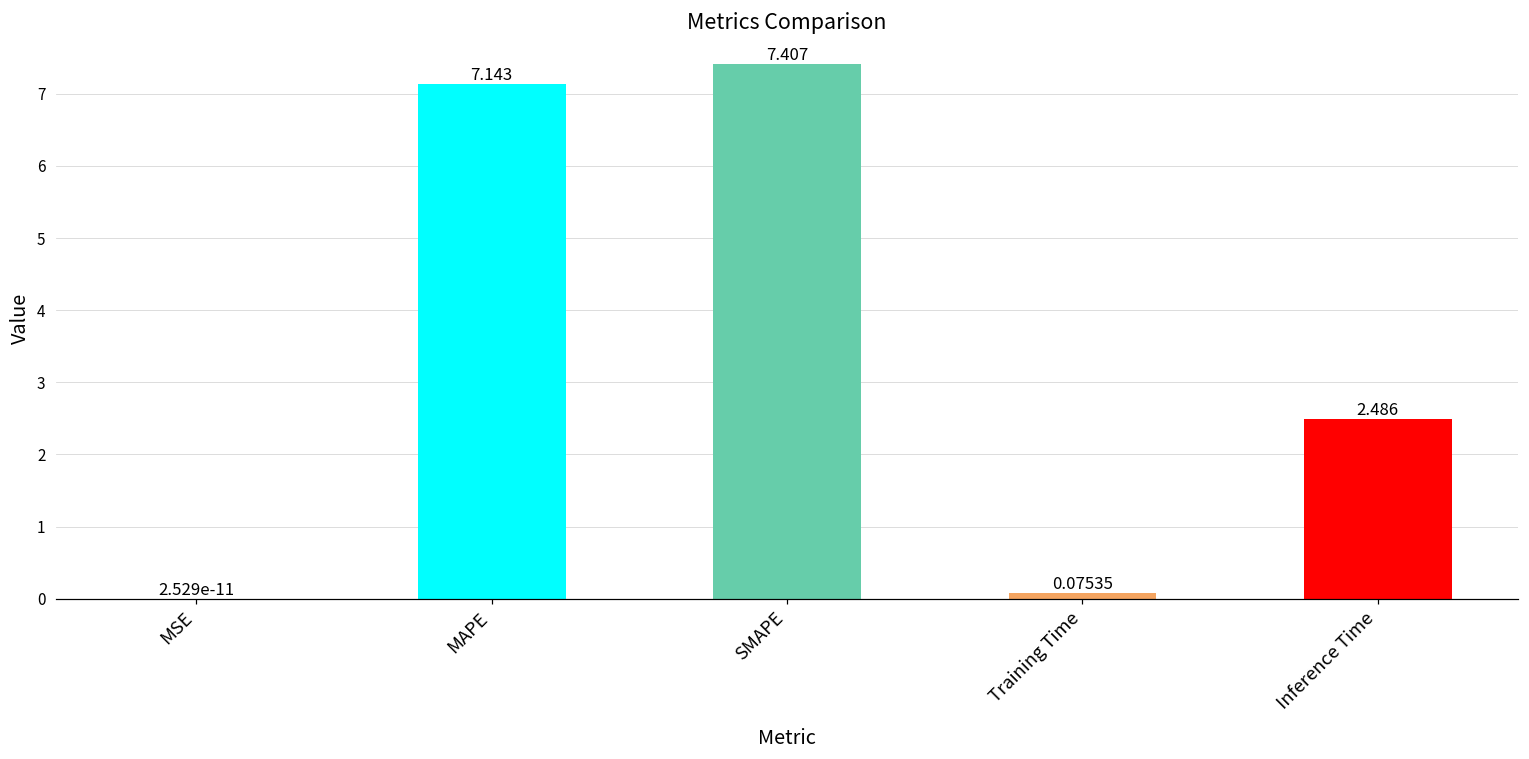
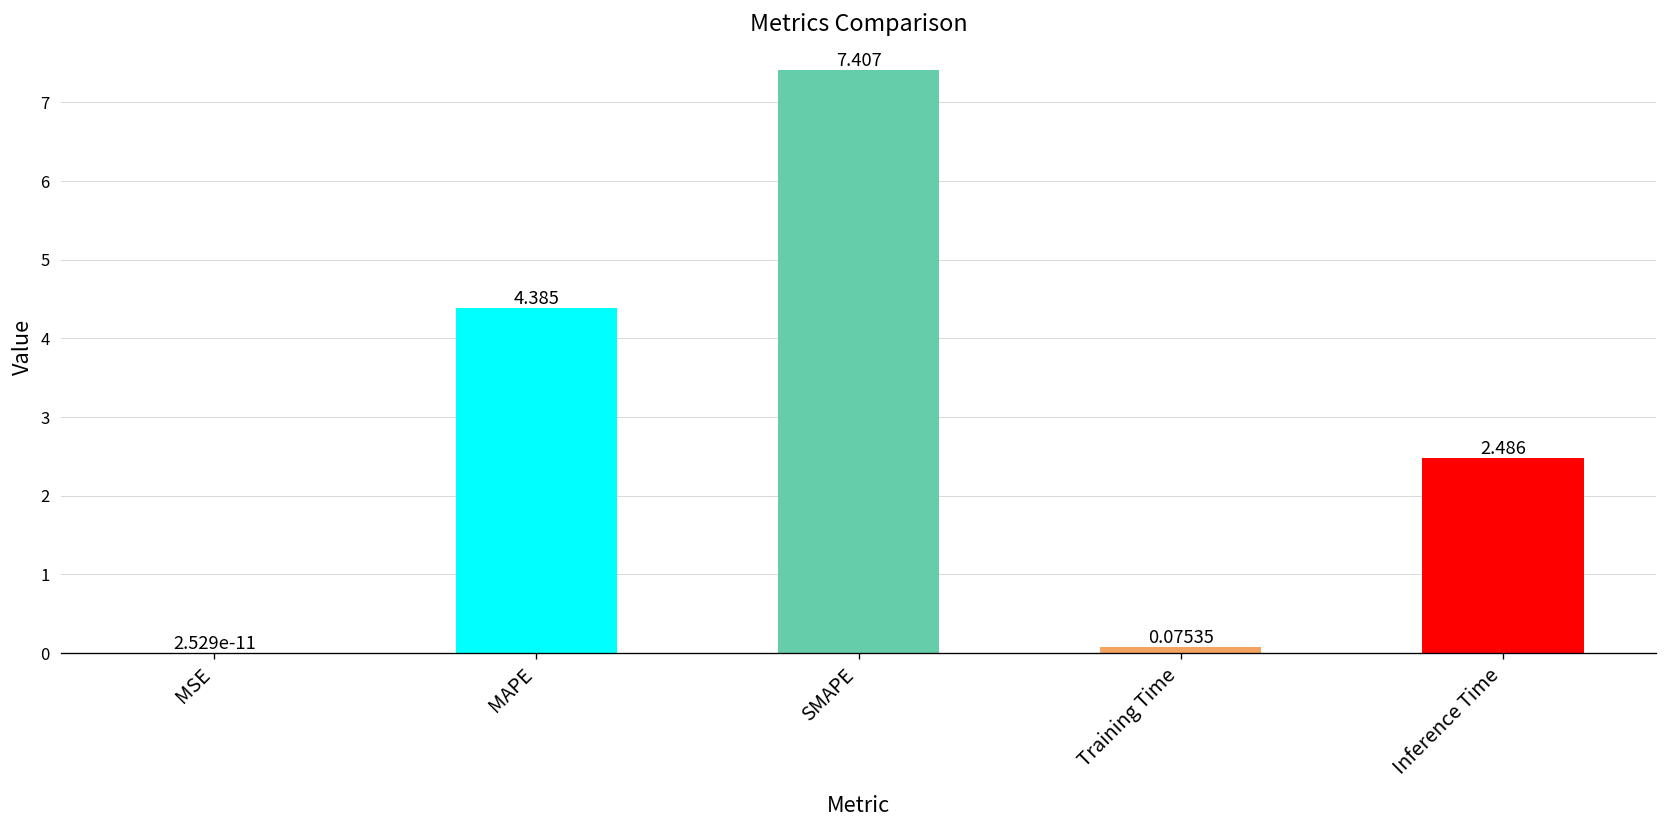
MAPE: 7.143 -> 4.385
